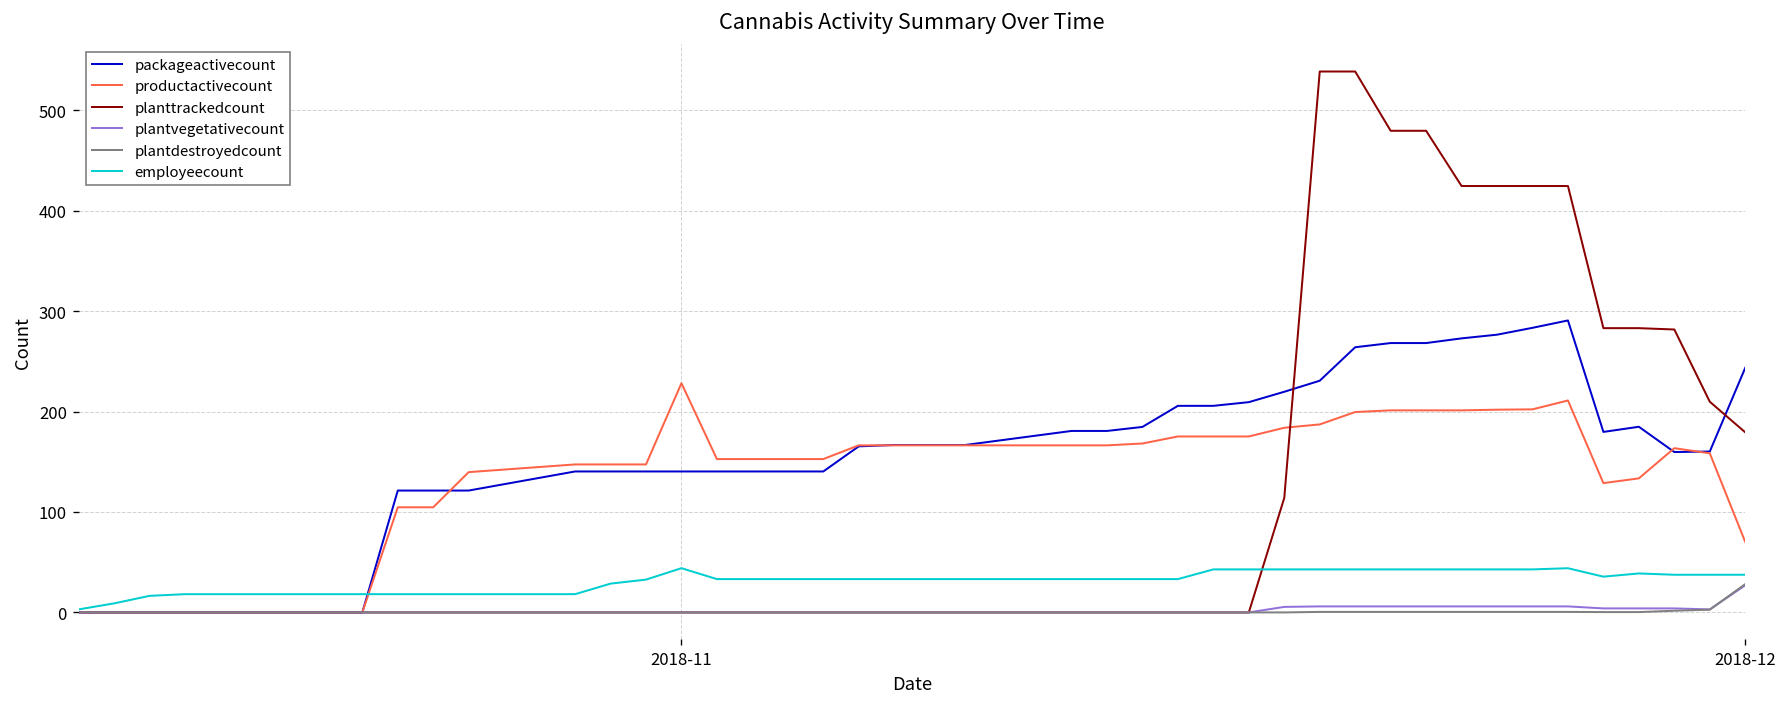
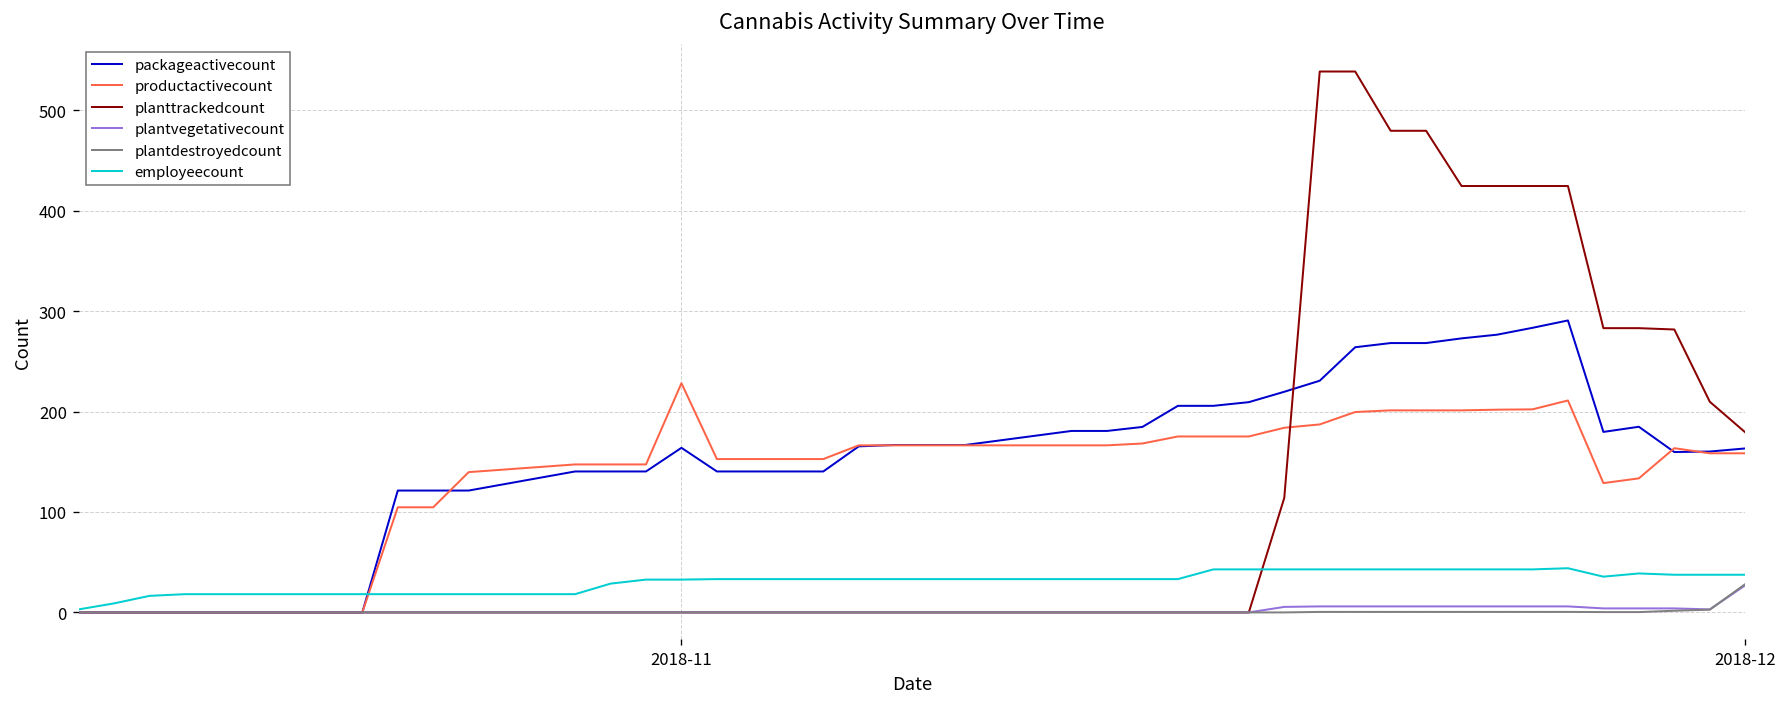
packageactivecount, 2018-11: 140 -> 160
employeecount, 2018-11: 40 -> 30
packageactivecount, 2018-12: 240 -> 160
productactivecount, 2018-12: 70 -> 160
